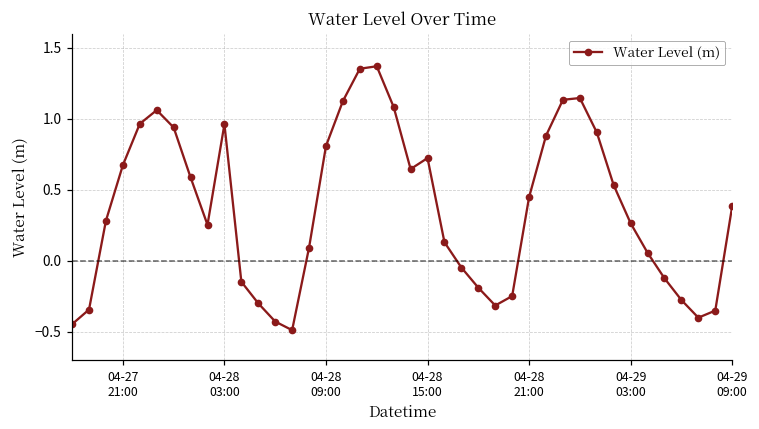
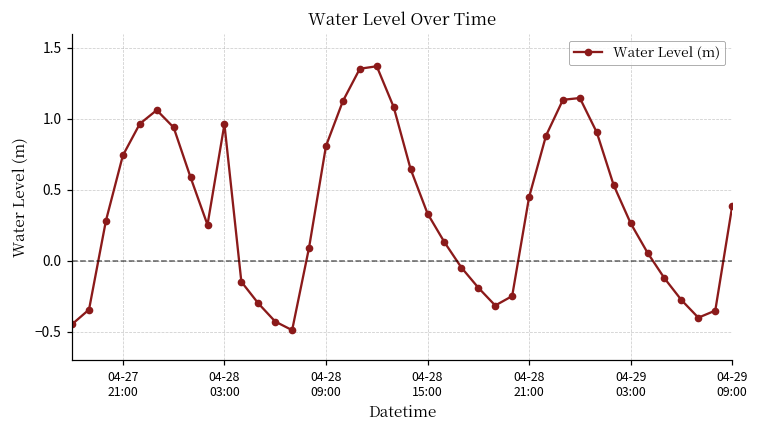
04-27 21:00: 0.67 -> 0.74
04-28 15:00: 0.72 -> 0.33
